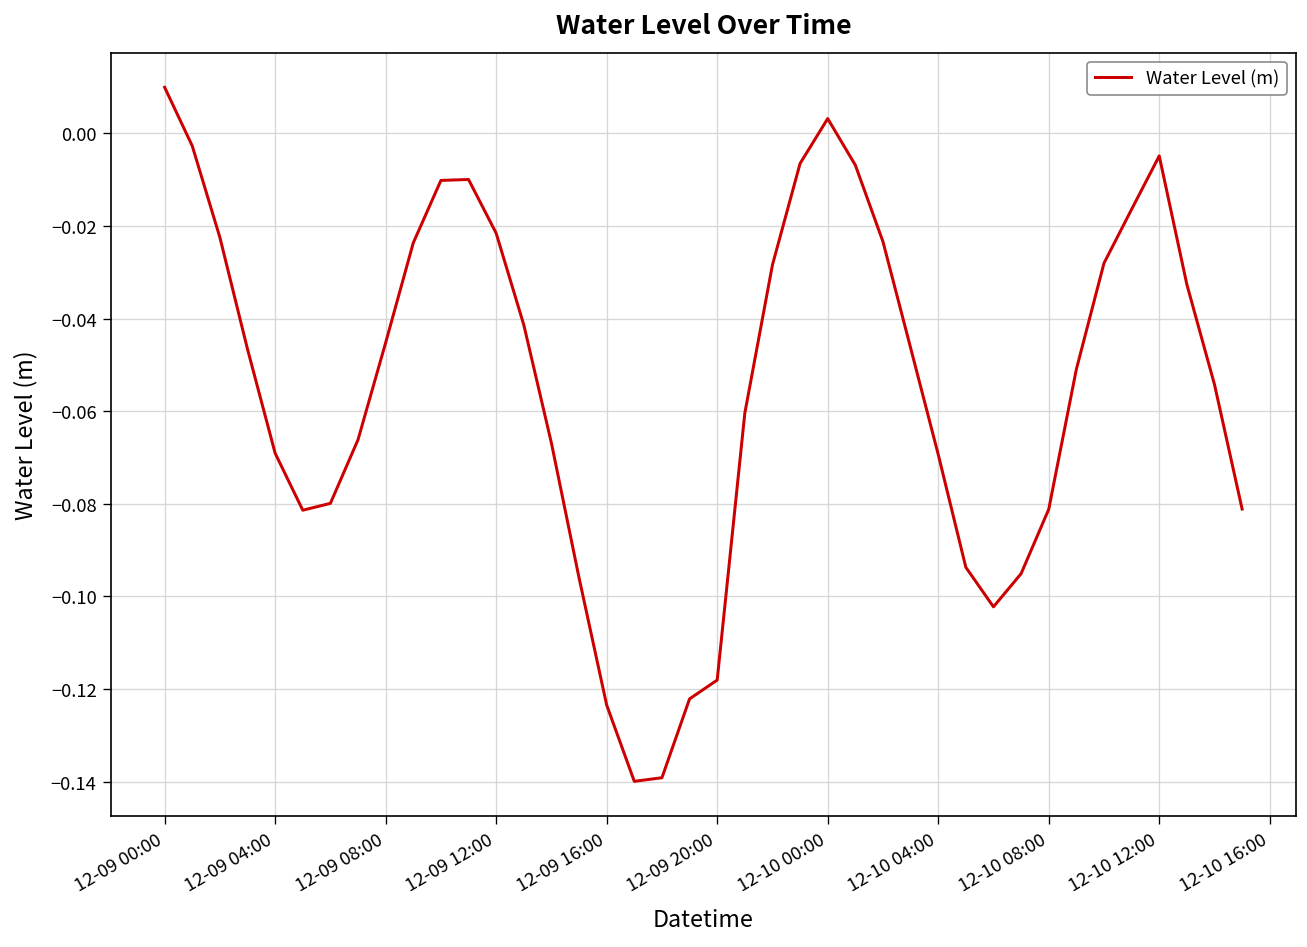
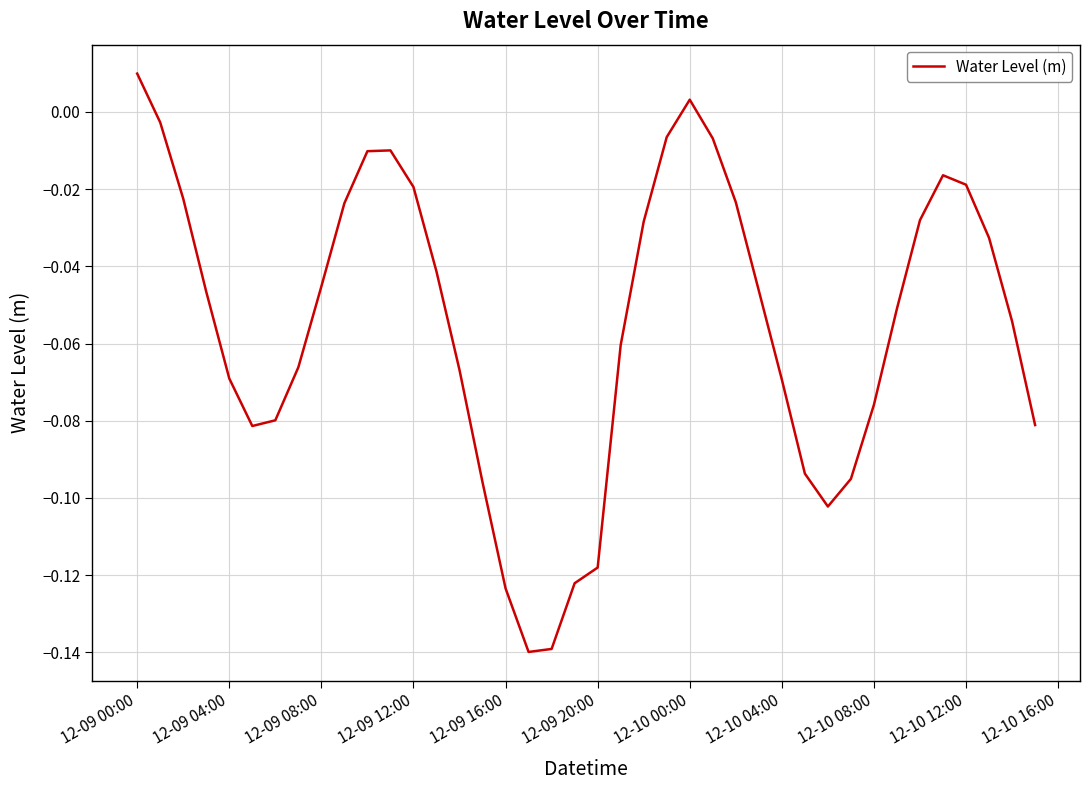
12-09 12:00: -0.022 -> -0.019
12-10 08:00: -0.081 -> -0.076
12-10 12:00: -0.005 -> -0.019
